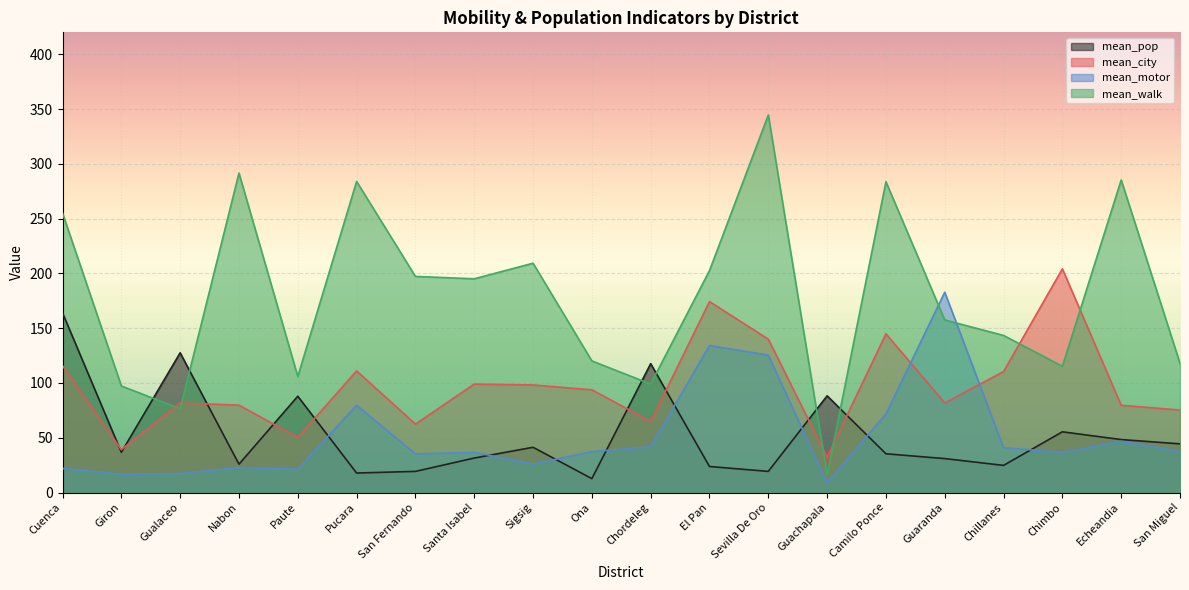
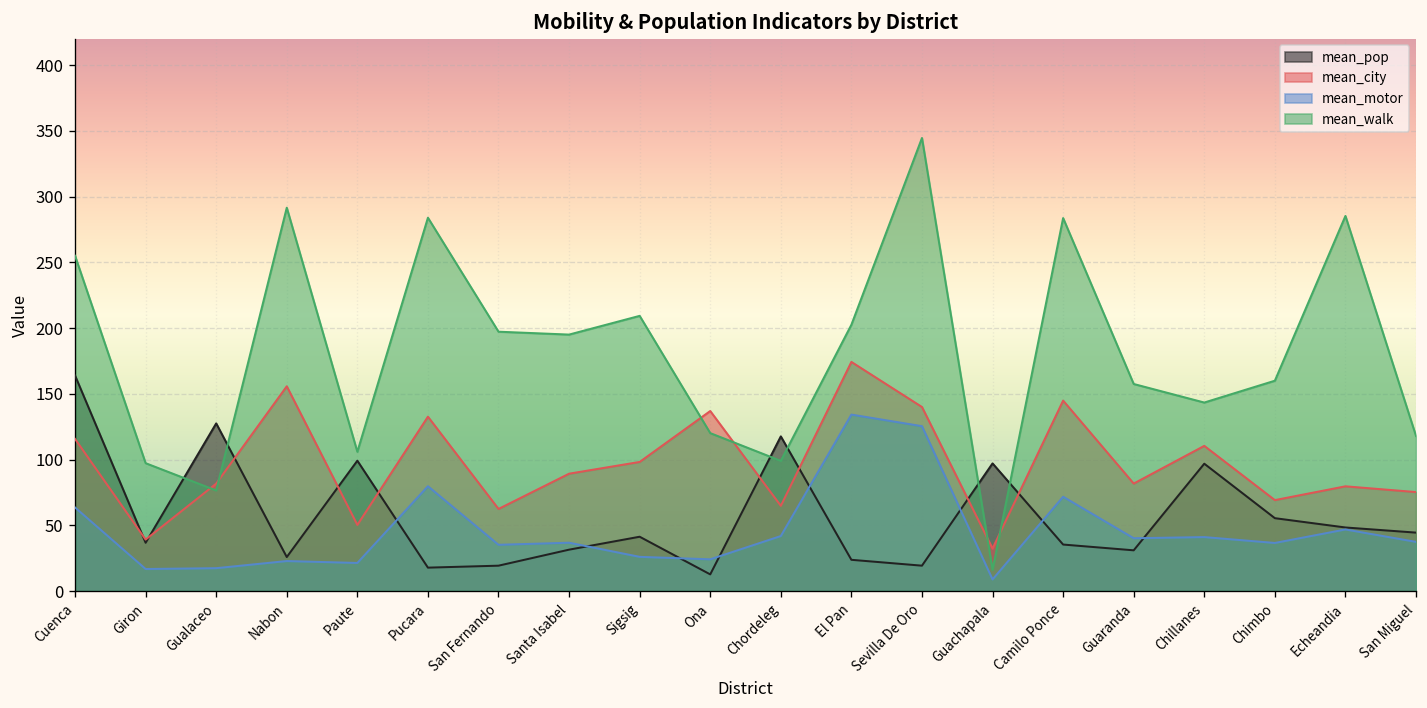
mean_motor, Cuenca: 22 -> 64
mean_city, Nabon: 80 -> 156
mean_pop, Paute: 88 -> 99
mean_city, Pucara: 111 -> 133
mean_city, Santa Isabel: 99 -> 89
mean_city, Ona: 94 -> 137
mean_motor, Ona: 37 -> 24
mean_pop, Guachapala: 88 -> 97
mean_motor, Guaranda: 183 -> 40
mean_pop, Chillanes: 25 -> 97
mean_city, Chimbo: 204 -> 69
mean_walk, Chimbo: 115 -> 160
